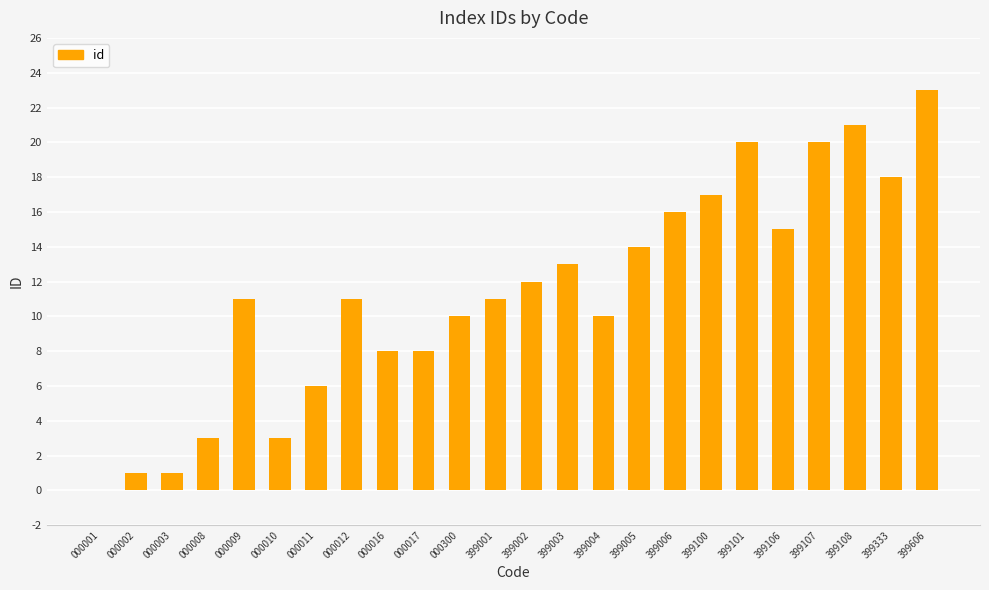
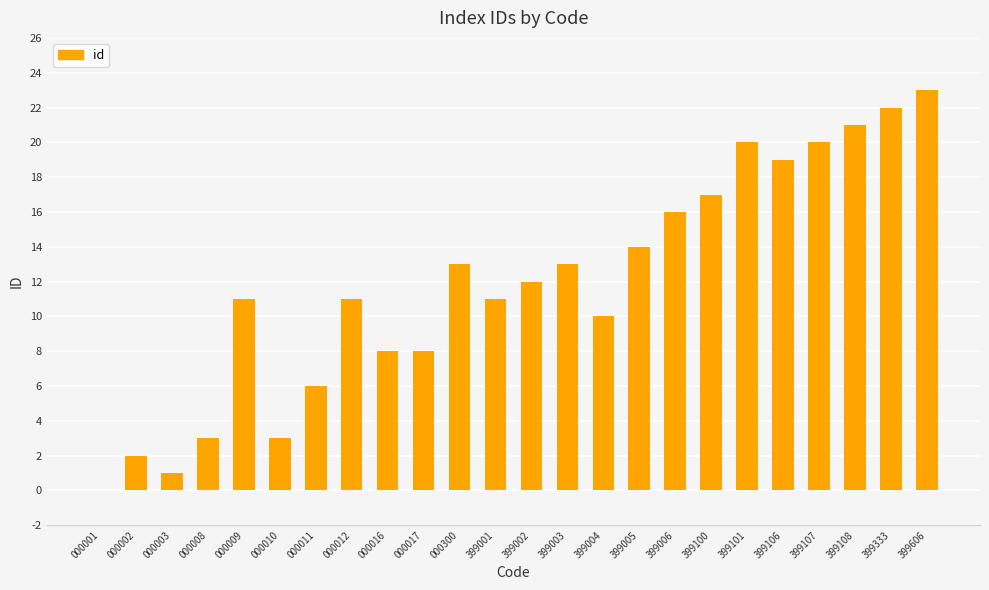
000002: 1 -> 2
000300: 10 -> 13
399106: 15 -> 19
399333: 18 -> 22
